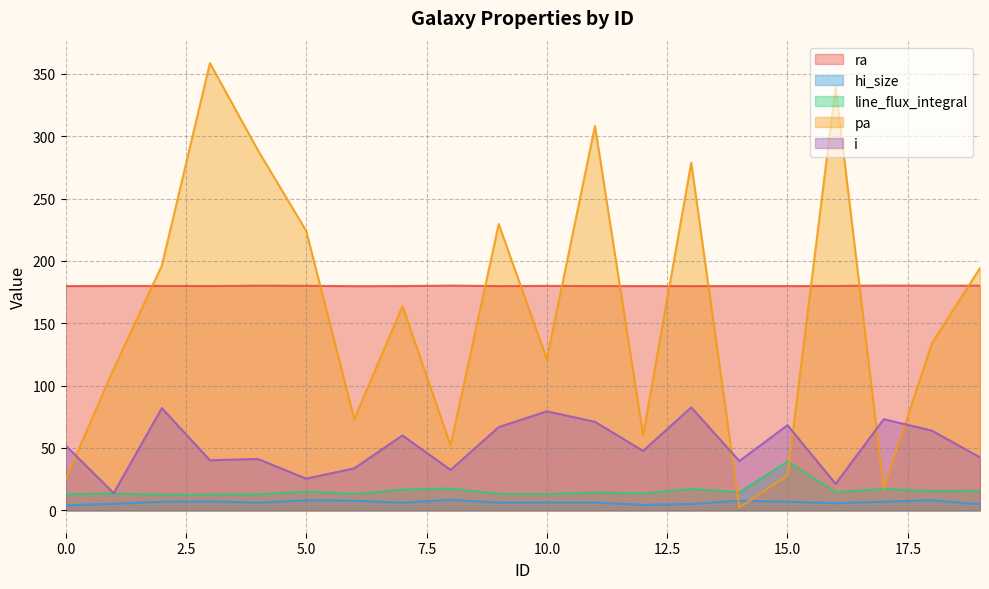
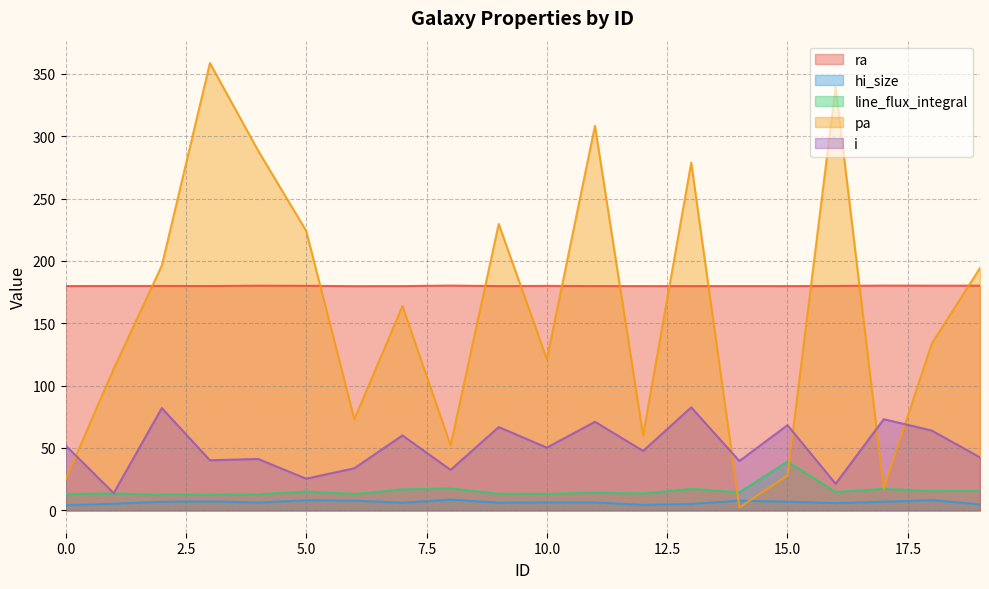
i, 10.0: 79 -> 50
